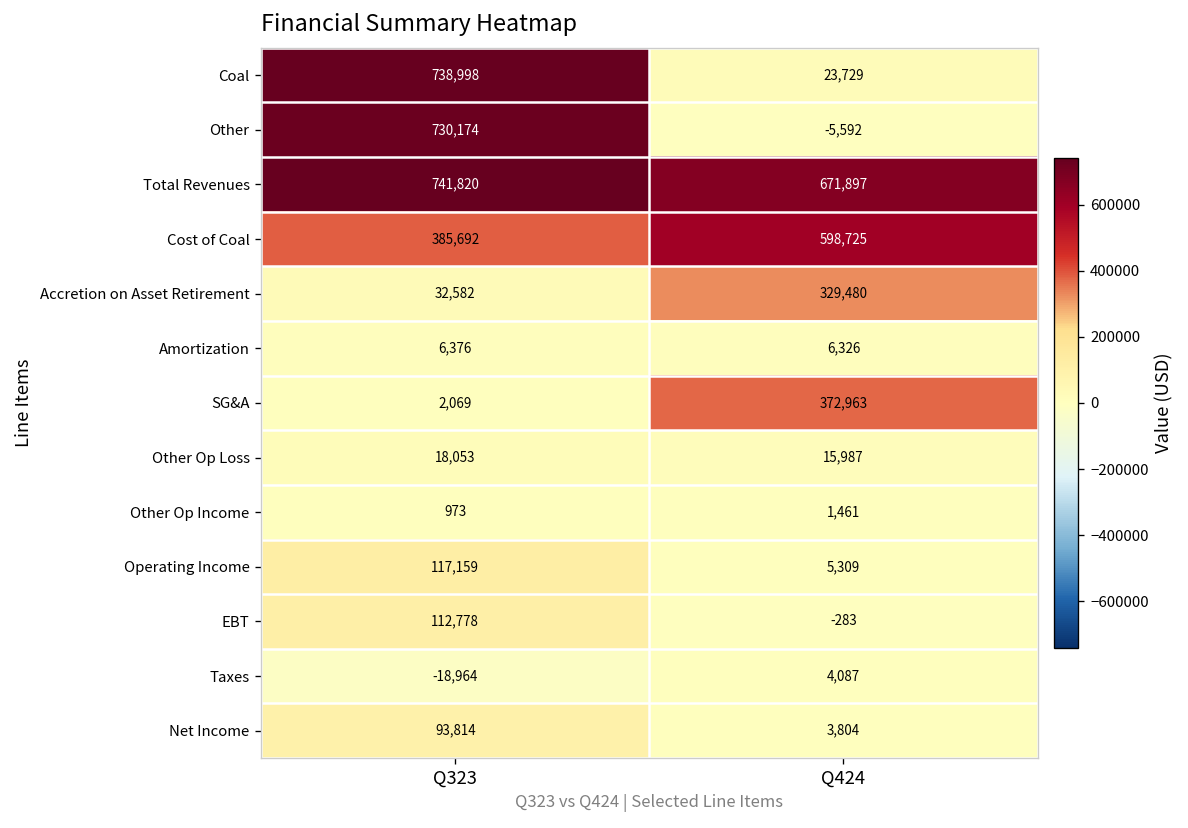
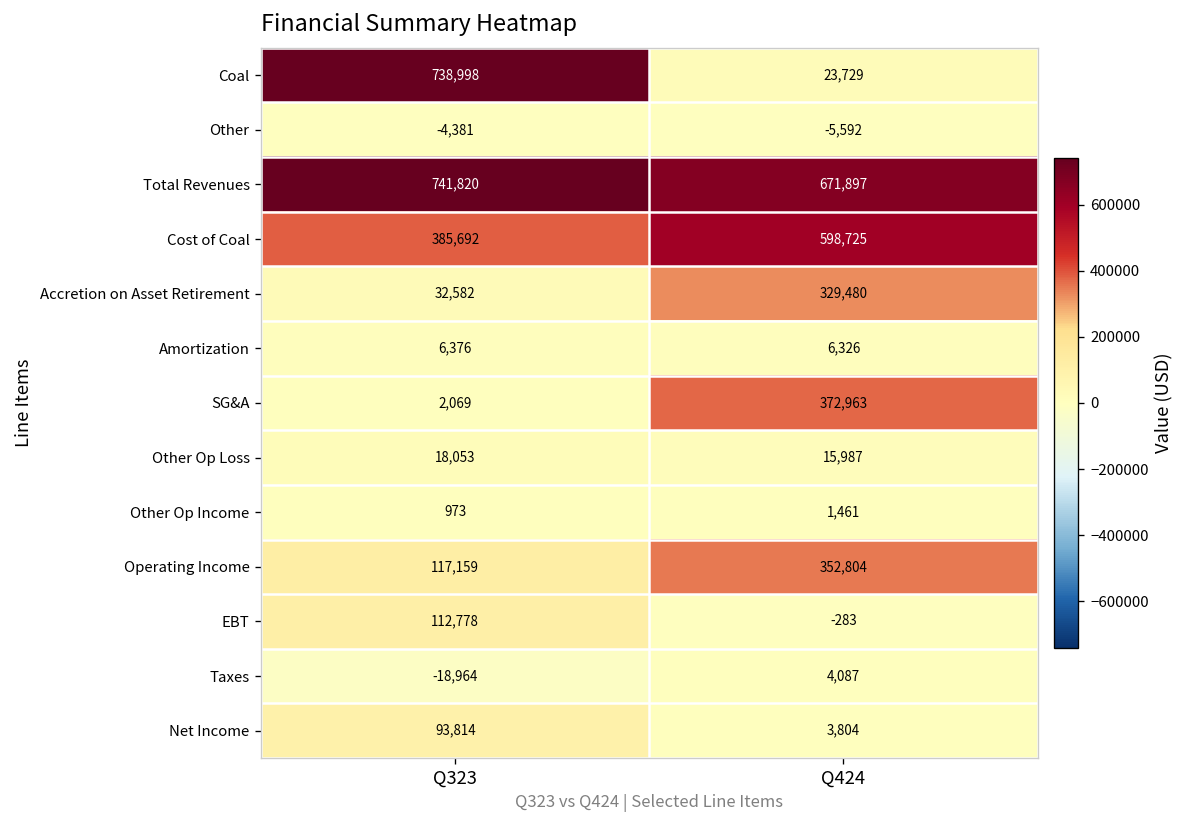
Other, Q323: 730,174 -> -4,381
Operating Income, Q424: 5,309 -> 352,804
